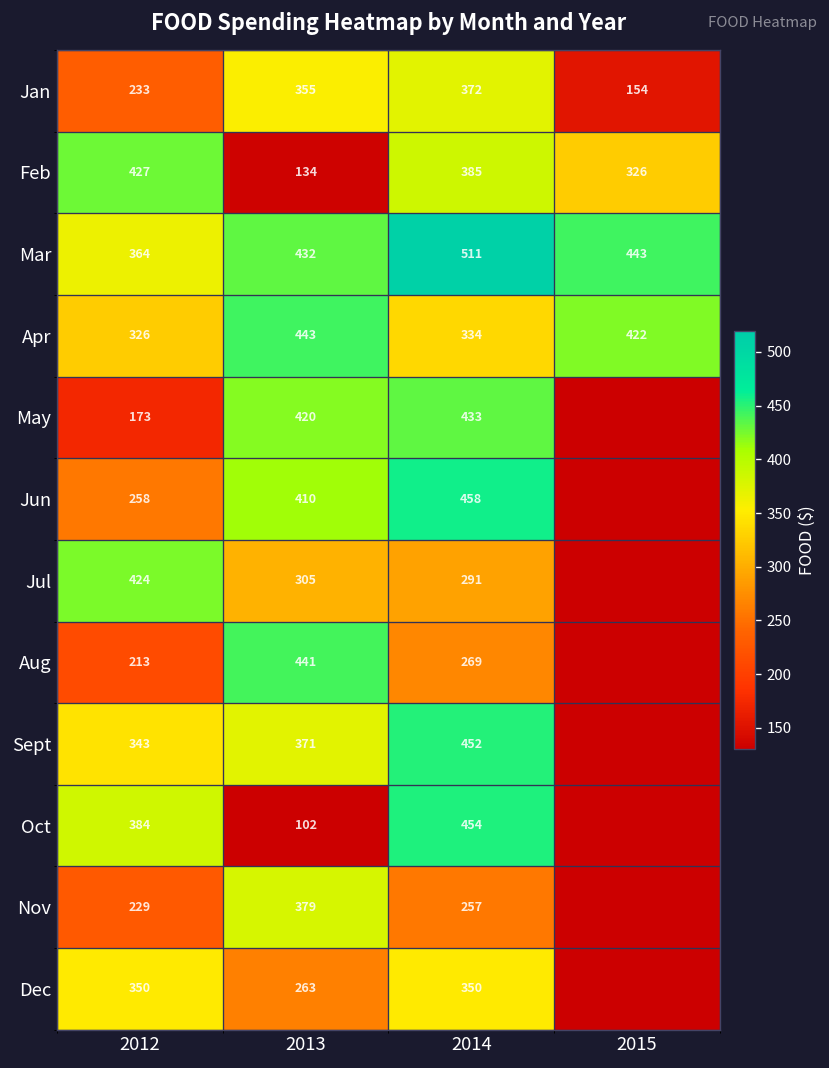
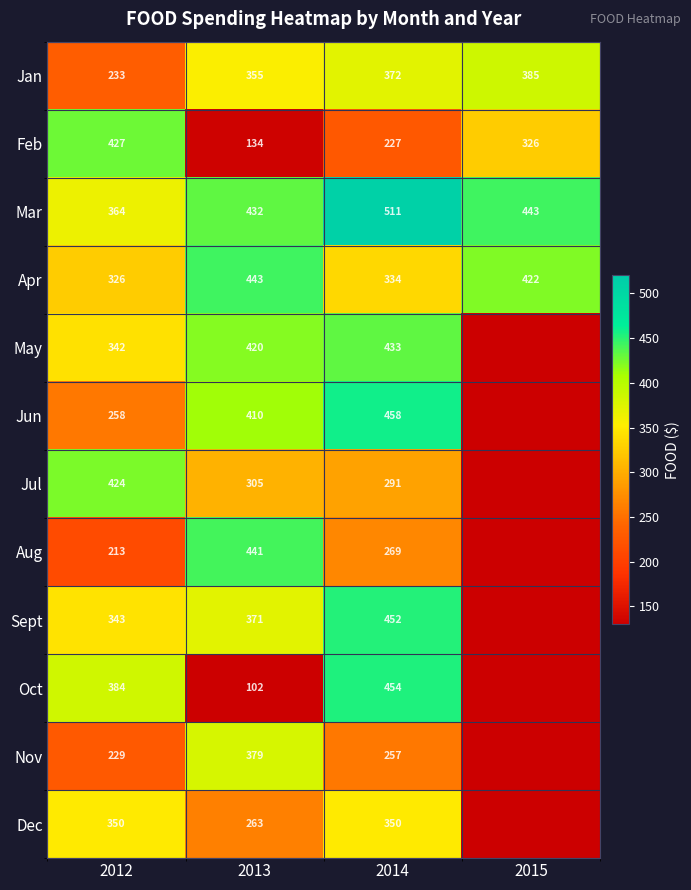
Jan, 2015: 154 -> 385
Feb, 2014: 385 -> 227
May, 2012: 173 -> 342
